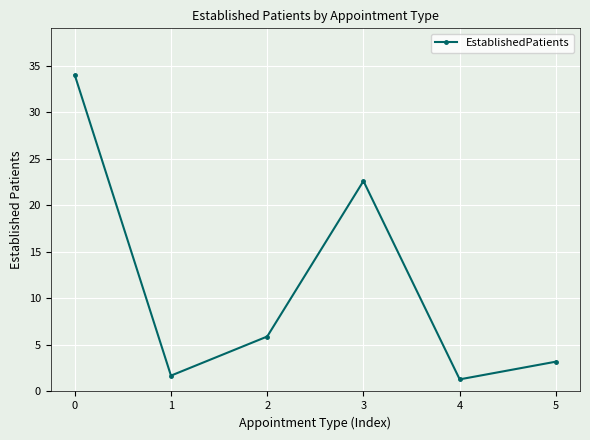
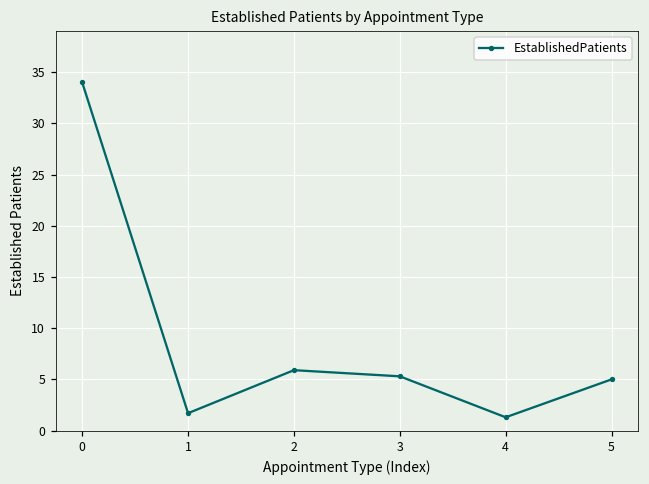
3: 23 -> 5
5: 3 -> 5
